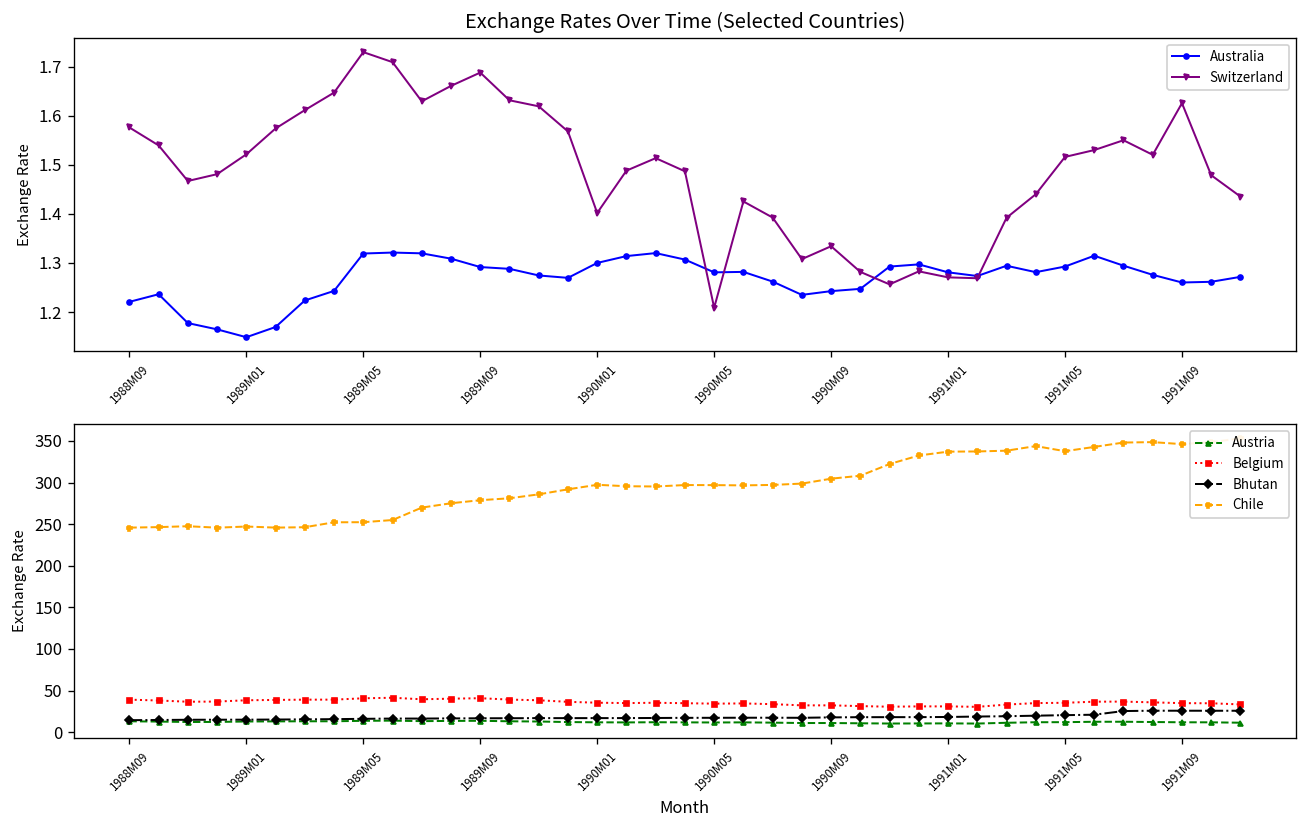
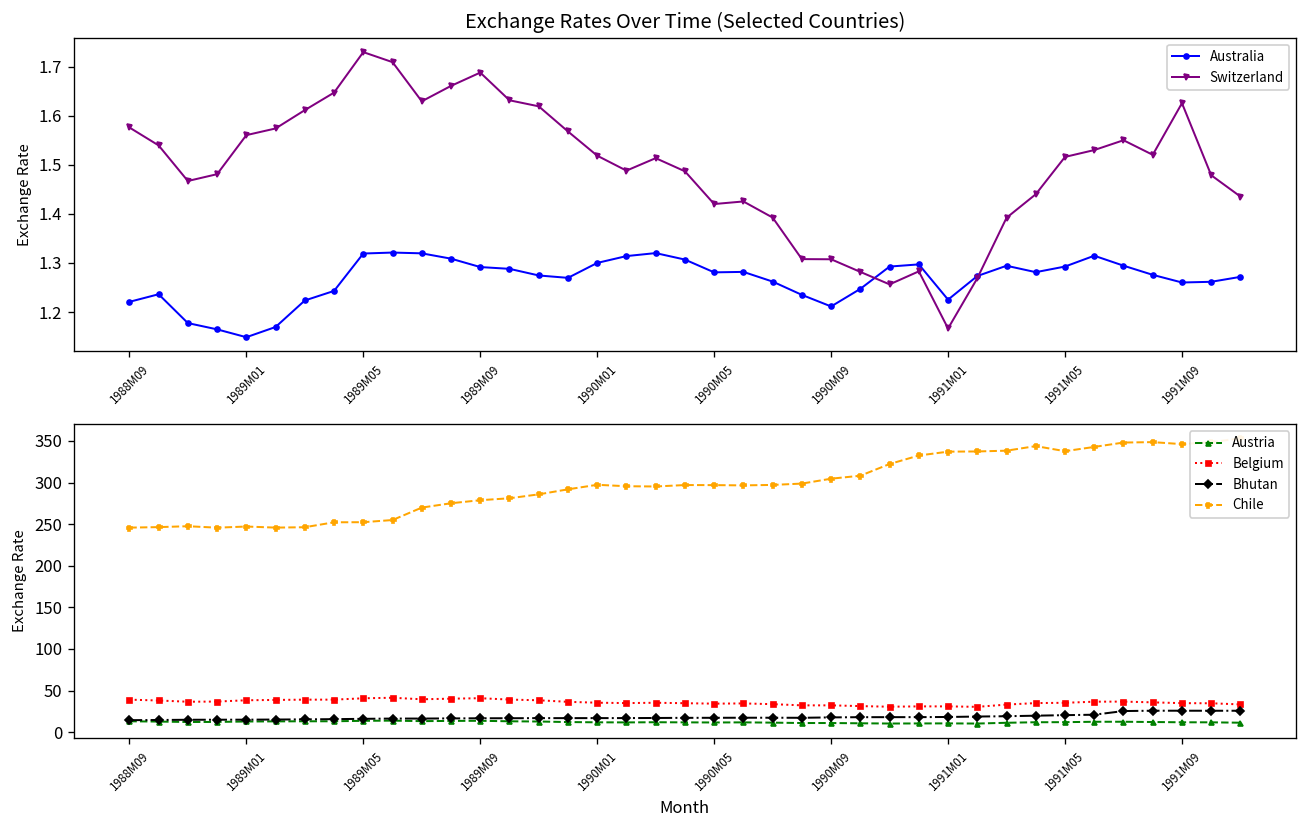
Exchange Rates Over Time (Selected Countries), Switzerland, 1989M01: 1.52 -> 1.56
Exchange Rates Over Time (Selected Countries), Switzerland, 1990M01: 1.40 -> 1.52
Exchange Rates Over Time (Selected Countries), Switzerland, 1990M05: 1.21 -> 1.42
Exchange Rates Over Time (Selected Countries), Australia, 1990M09: 1.24 -> 1.21
Exchange Rates Over Time (Selected Countries), Switzerland, 1990M09: 1.33 -> 1.31
Exchange Rates Over Time (Selected Countries), Australia, 1991M01: 1.28 -> 1.23
Exchange Rates Over Time (Selected Countries), Switzerland, 1991M01: 1.27 -> 1.17
